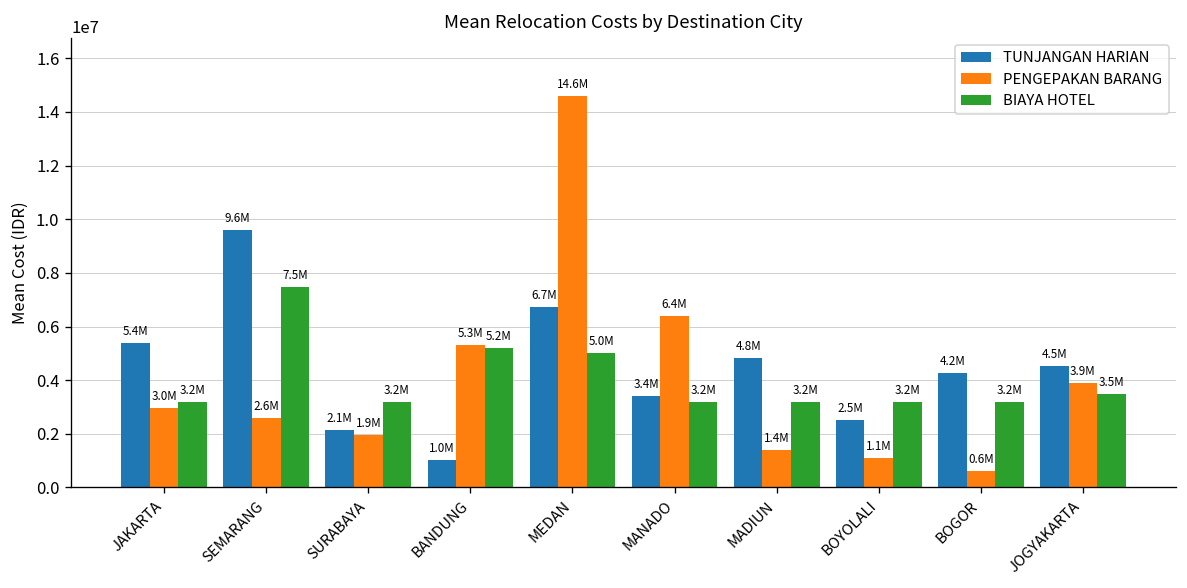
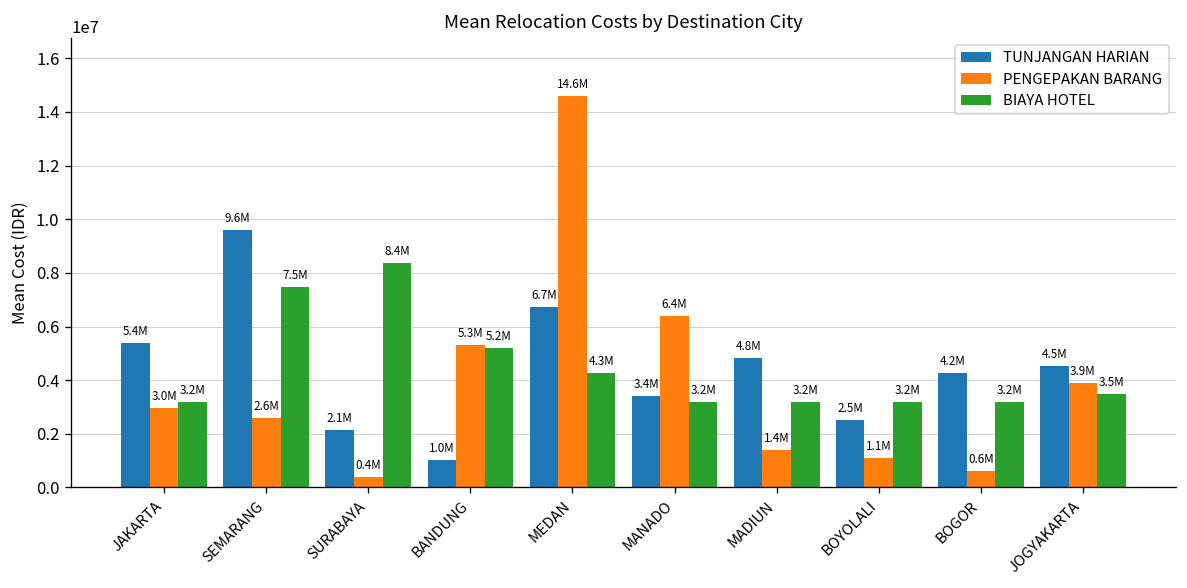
PENGEPAKAN BARANG, SURABAYA: 1.9M -> 0.4M
BIAYA HOTEL, SURABAYA: 3.2M -> 8.4M
BIAYA HOTEL, MEDAN: 5.0M -> 4.3M
